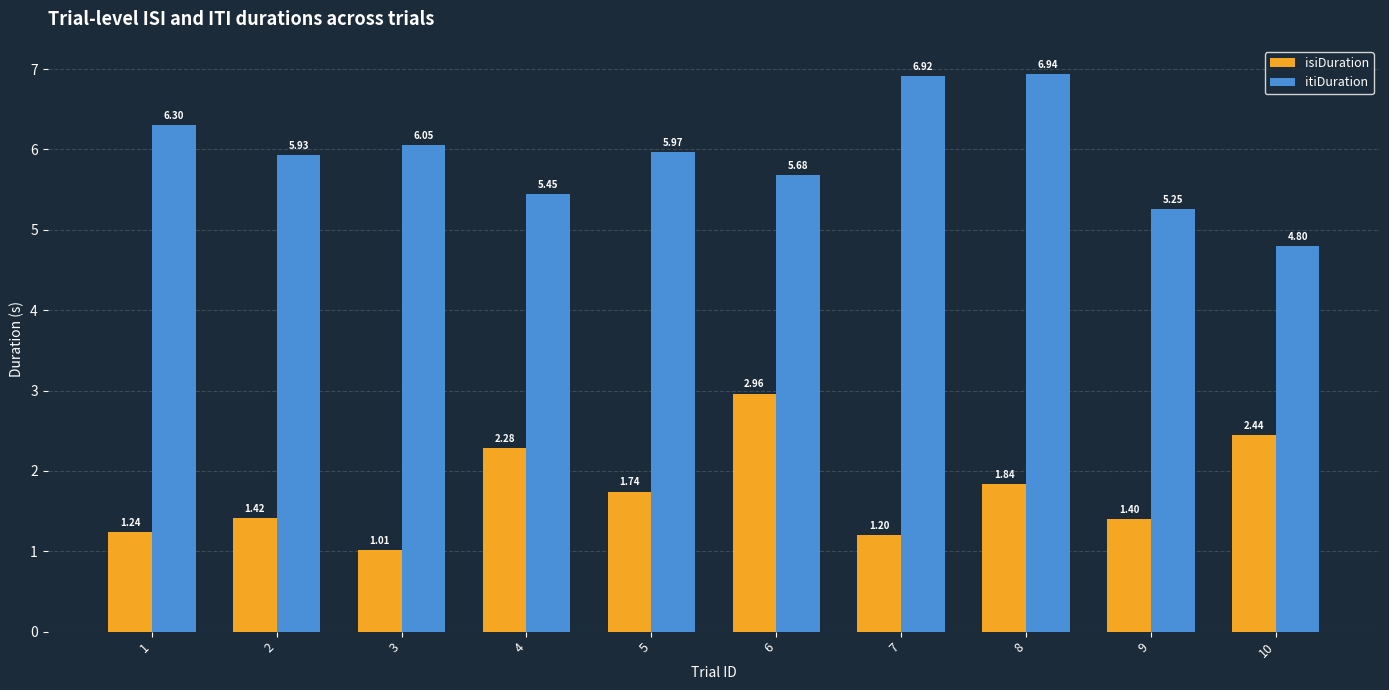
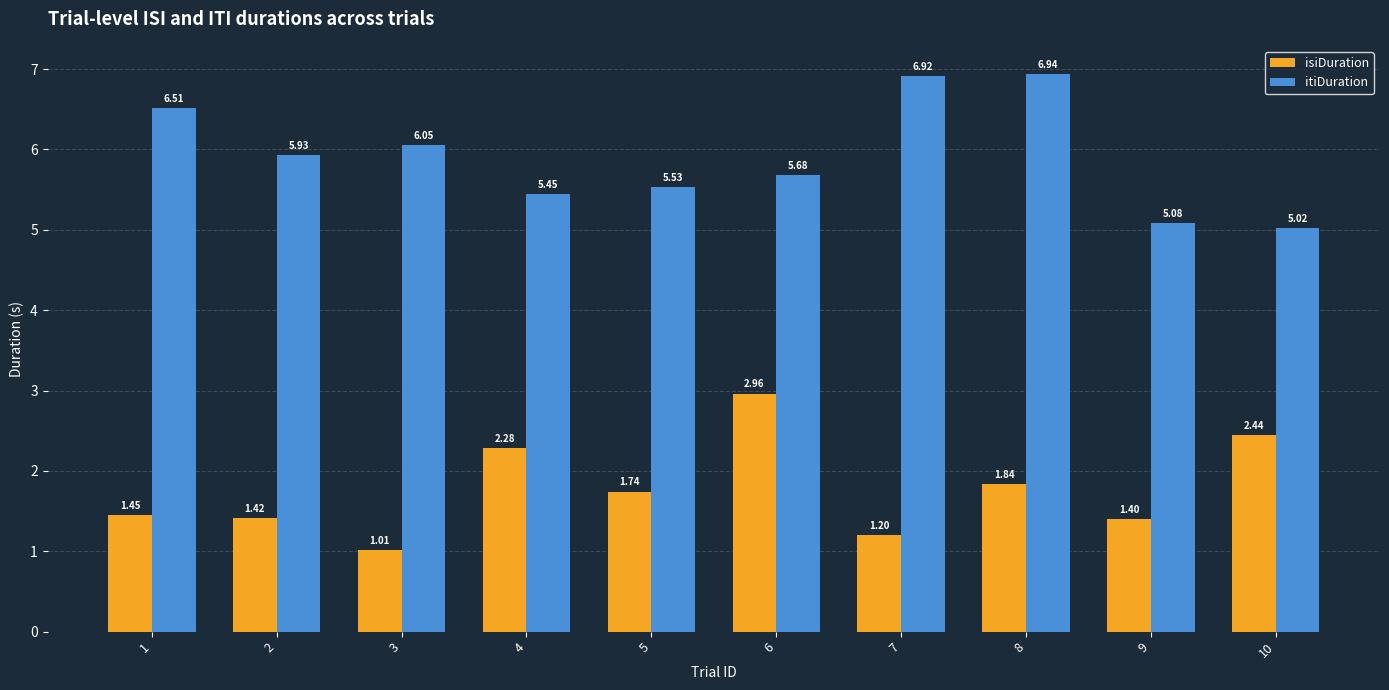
isiDuration, 1: 1.24 -> 1.45
itiDuration, 1: 6.30 -> 6.51
itiDuration, 5: 5.97 -> 5.53
itiDuration, 9: 5.25 -> 5.08
itiDuration, 10: 4.80 -> 5.02
